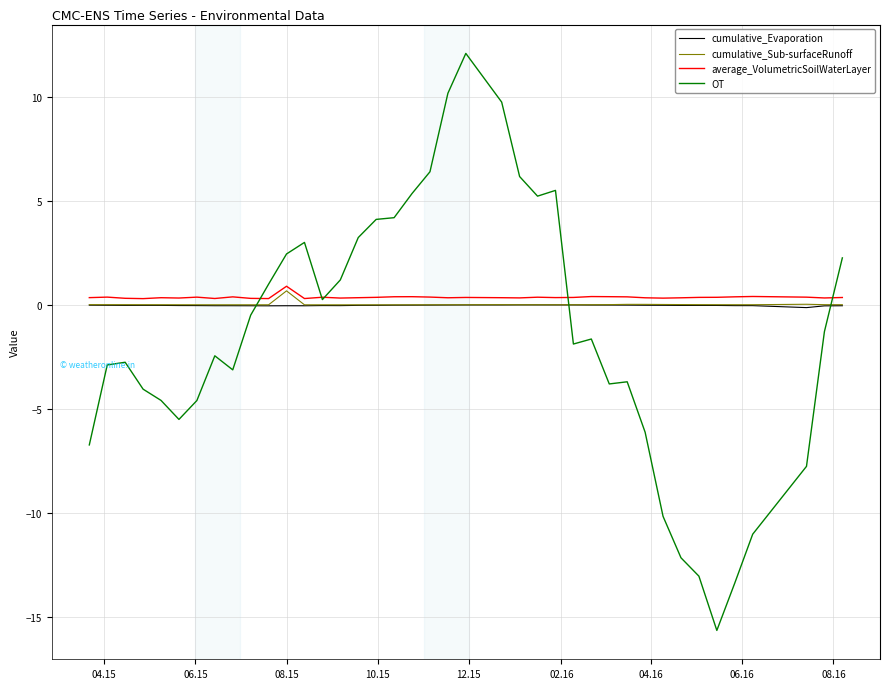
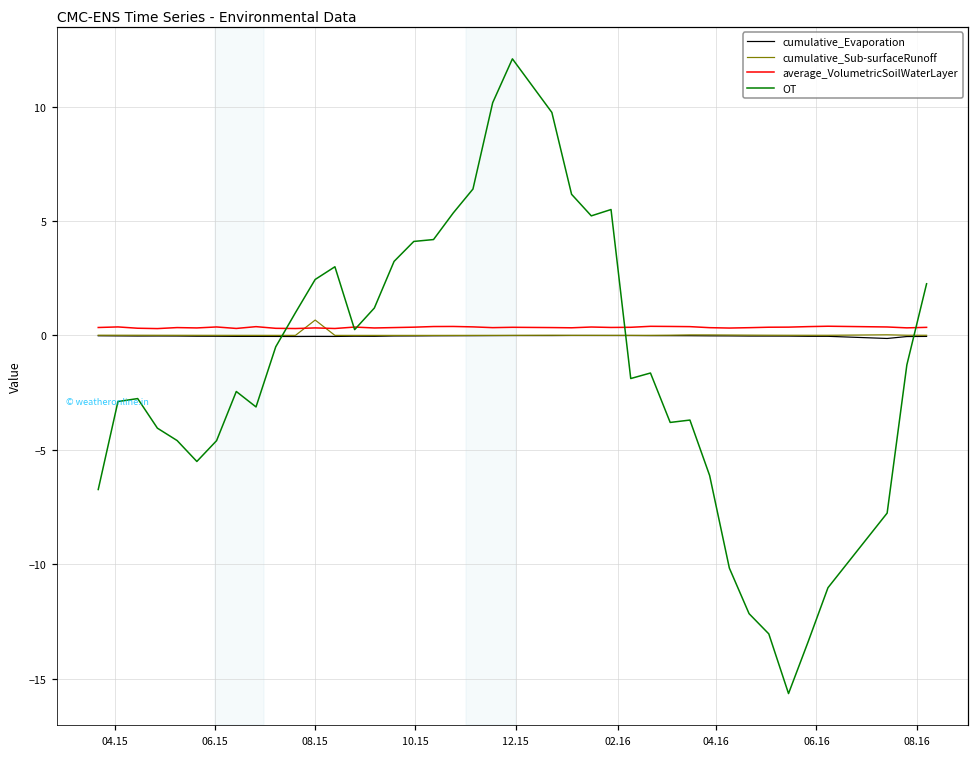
average_VolumetricSoilWaterLayer, 08.15: 0.9 -> 0.3
